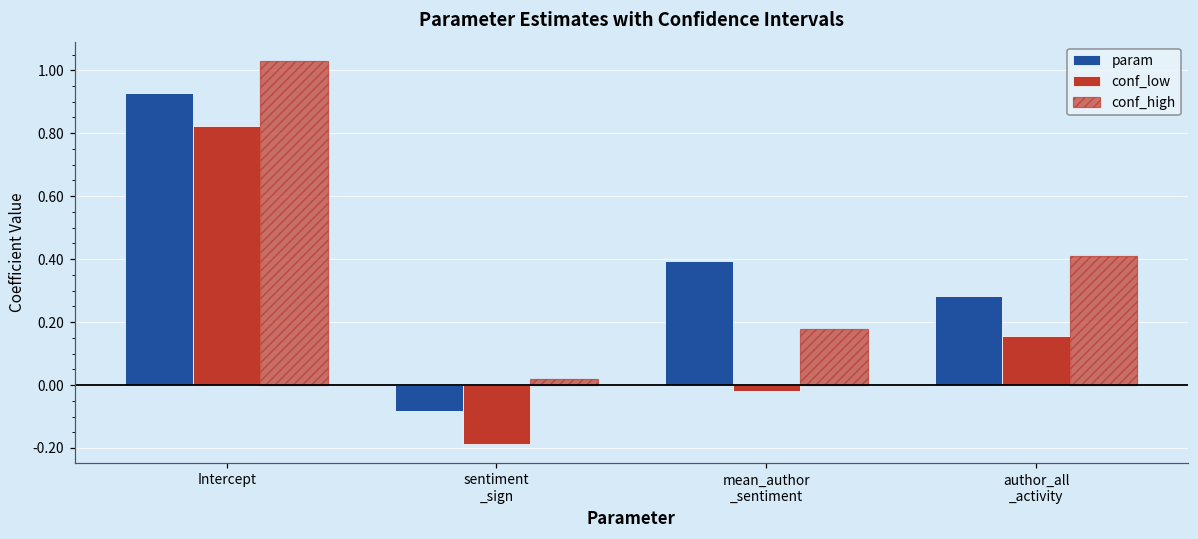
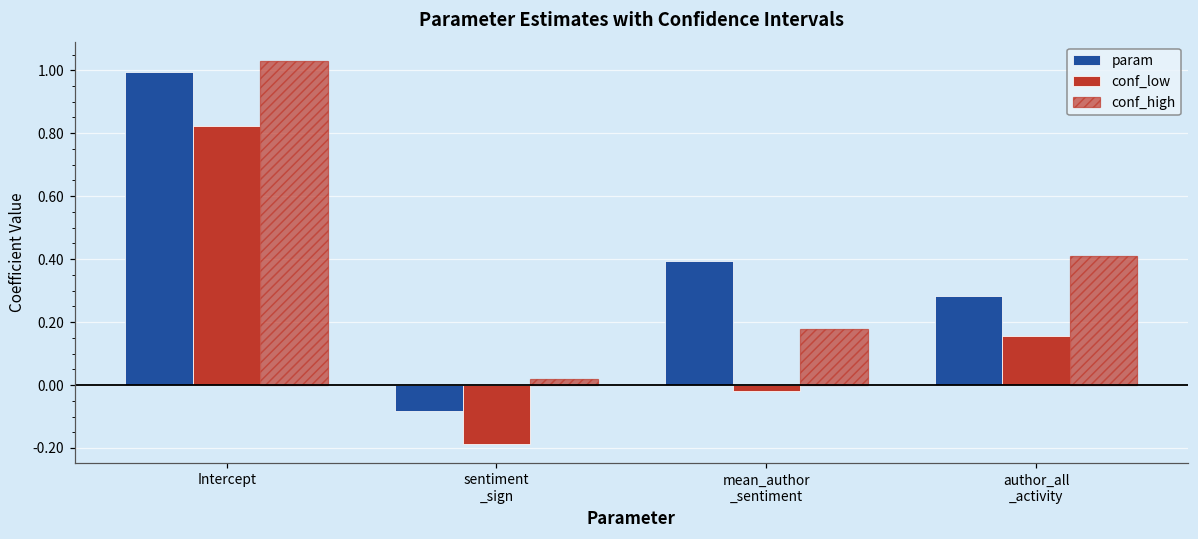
param, Intercept: 0.93 -> 0.99
